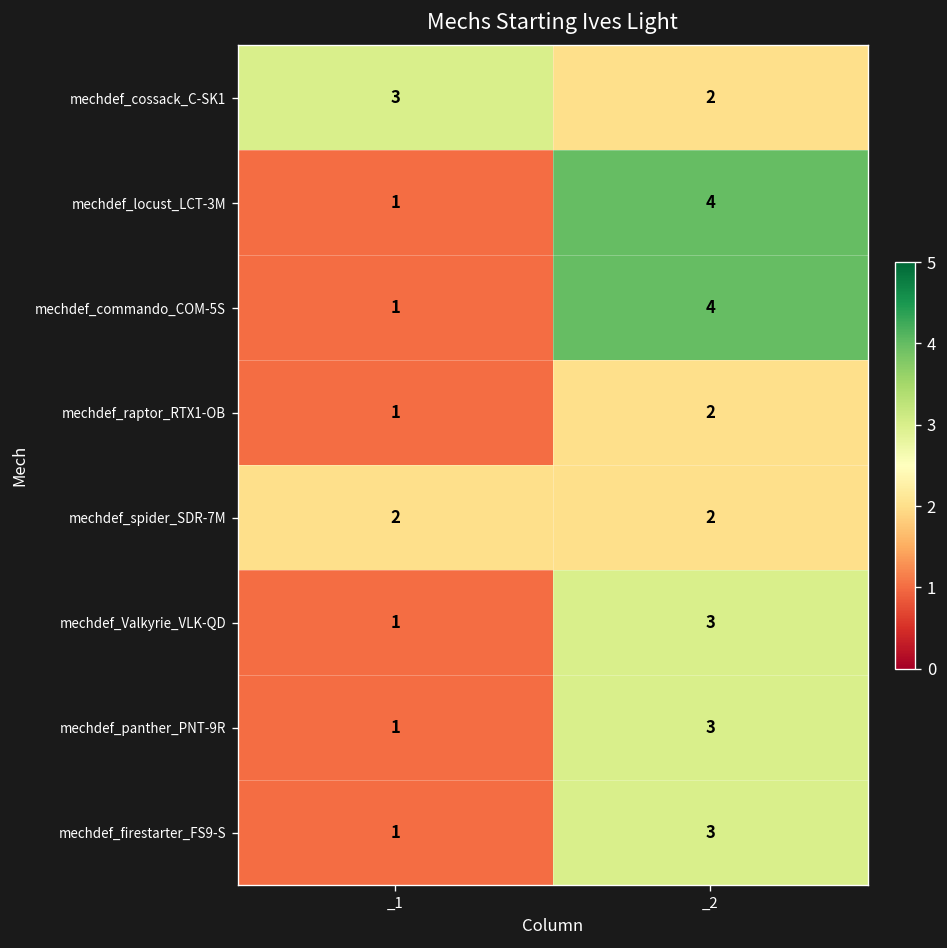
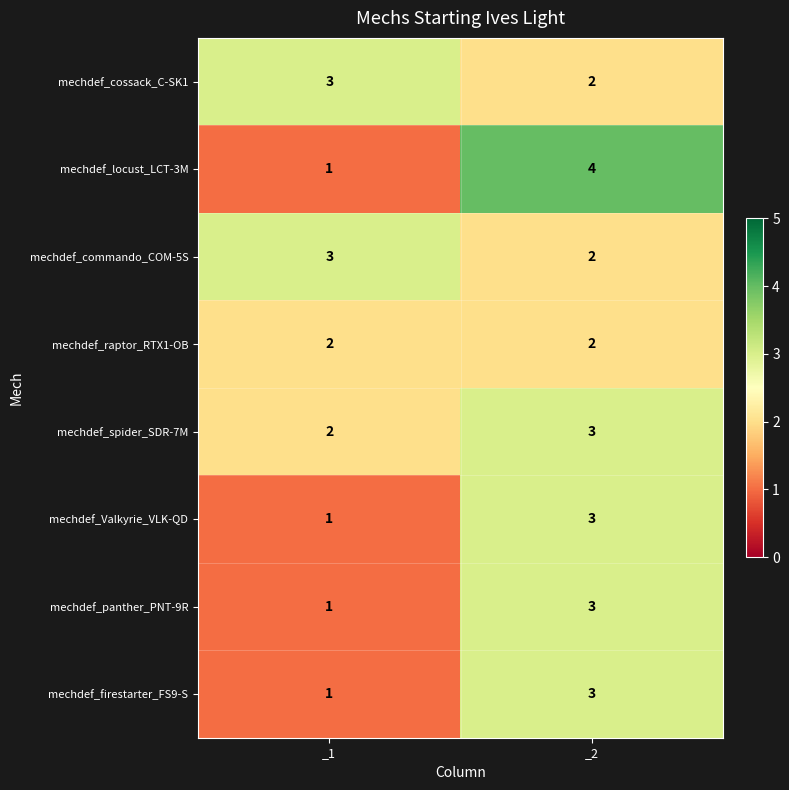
mechdef_commando_COM-5S, _1: 1 -> 3
mechdef_commando_COM-5S, _2: 4 -> 2
mechdef_raptor_RTX1-OB, _1: 1 -> 2
mechdef_spider_SDR-7M, _2: 2 -> 3
